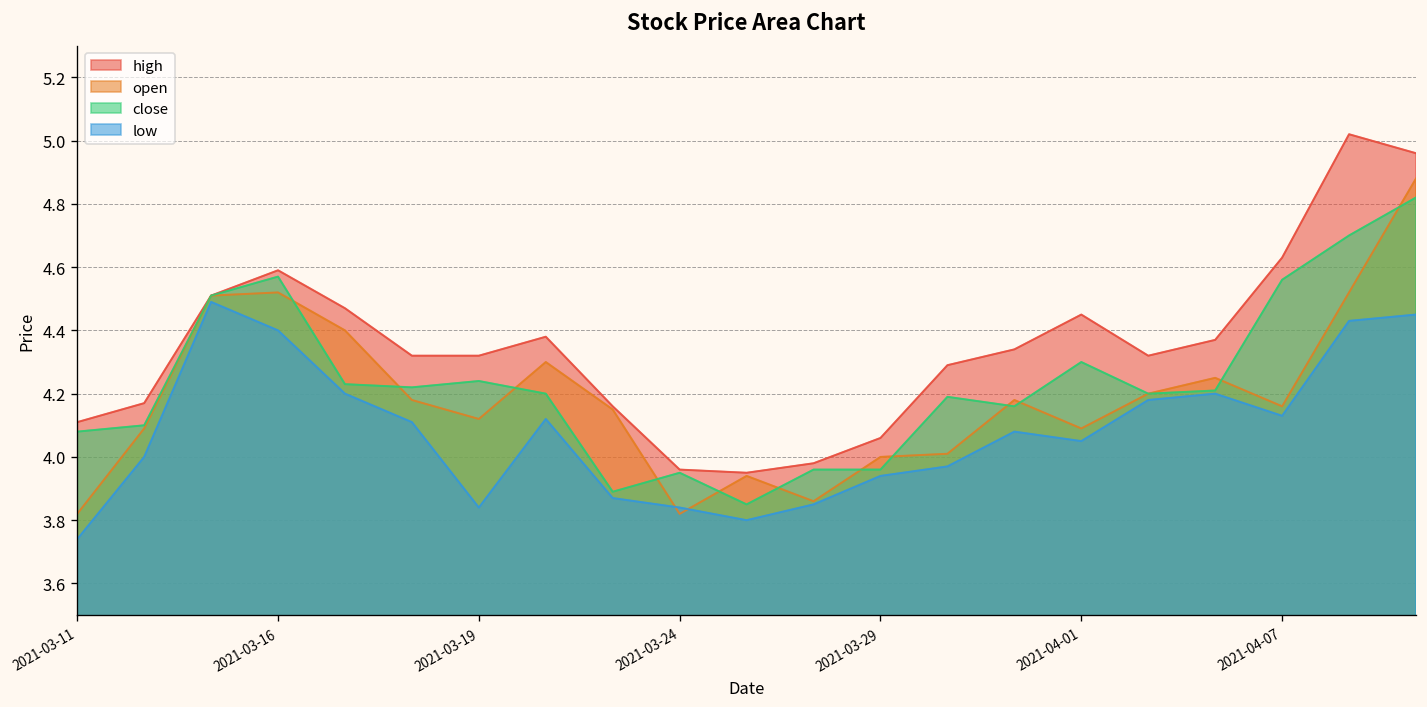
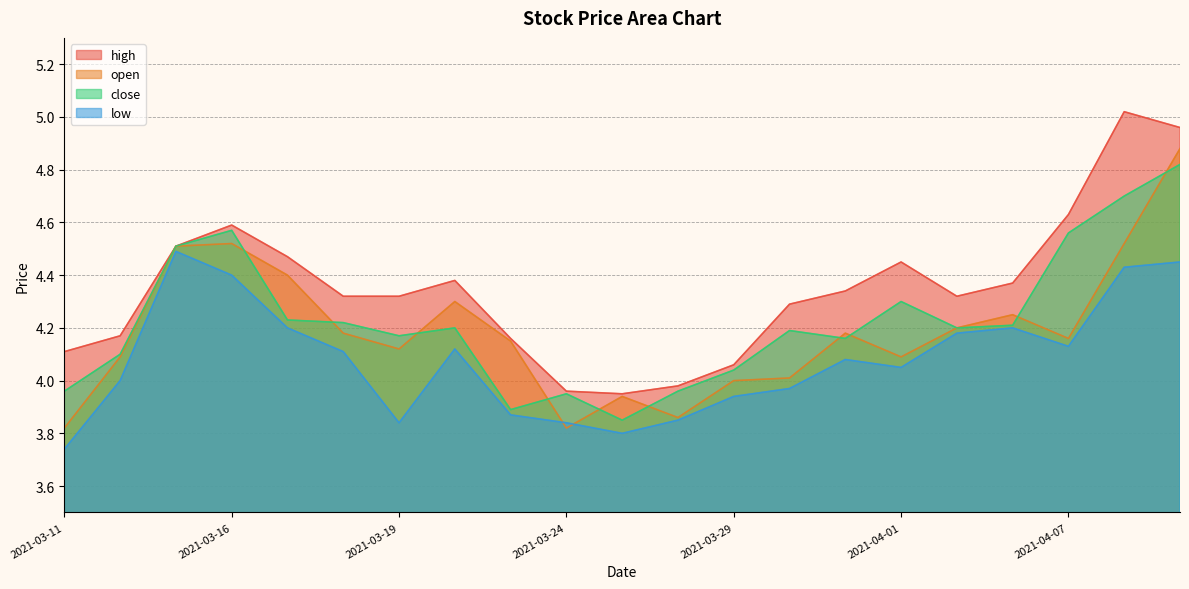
close, 2021-03-11: 4.08 -> 3.96
close, 2021-03-19: 4.24 -> 4.17
close, 2021-03-29: 3.96 -> 4.04
